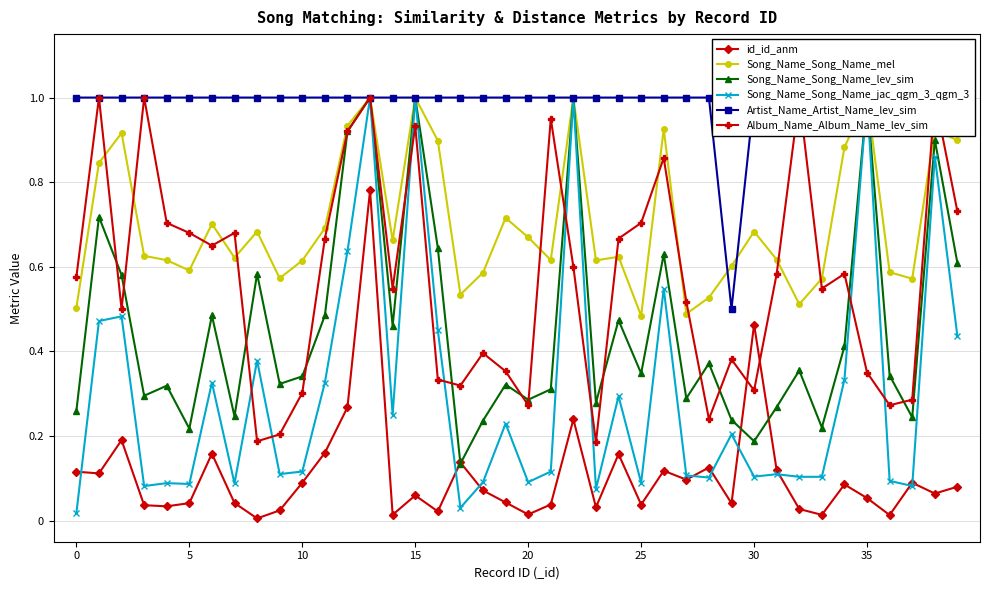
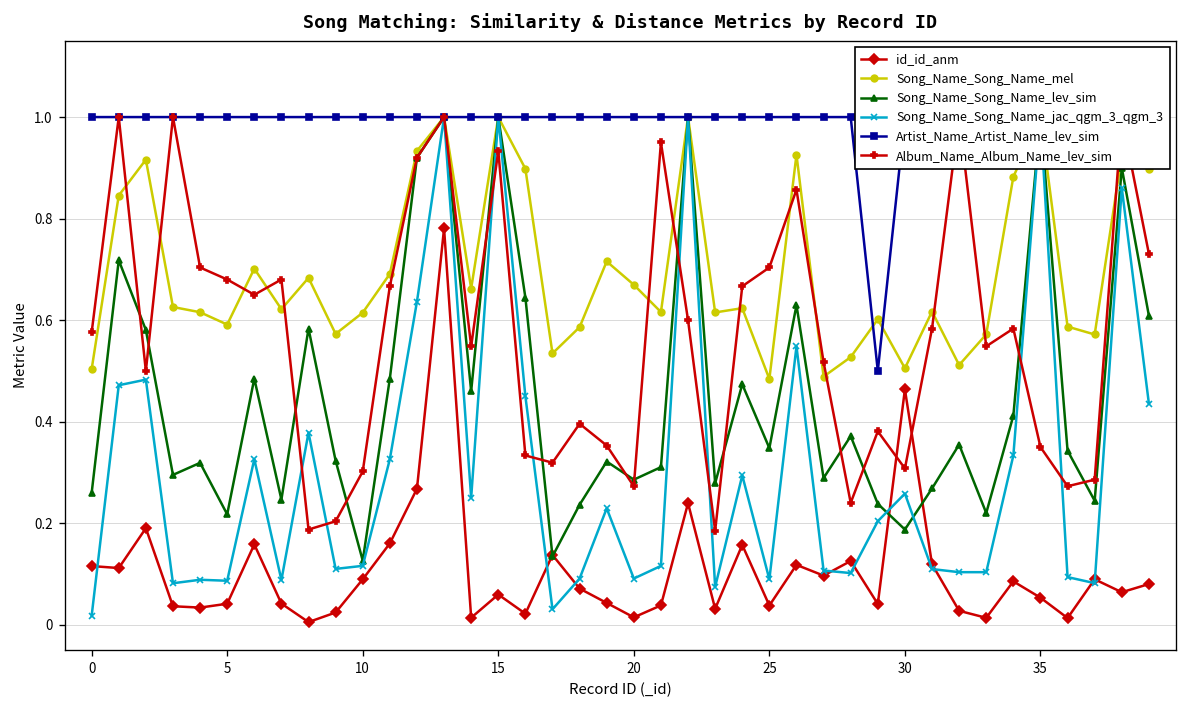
Song_Name_Song_Name_lev_sim, 10: 0.34 -> 0.13
Song_Name_Song_Name_mel, 30: 0.68 -> 0.51
Song_Name_Song_Name_jac_qgm_3_qgm_3, 30: 0.10 -> 0.26
